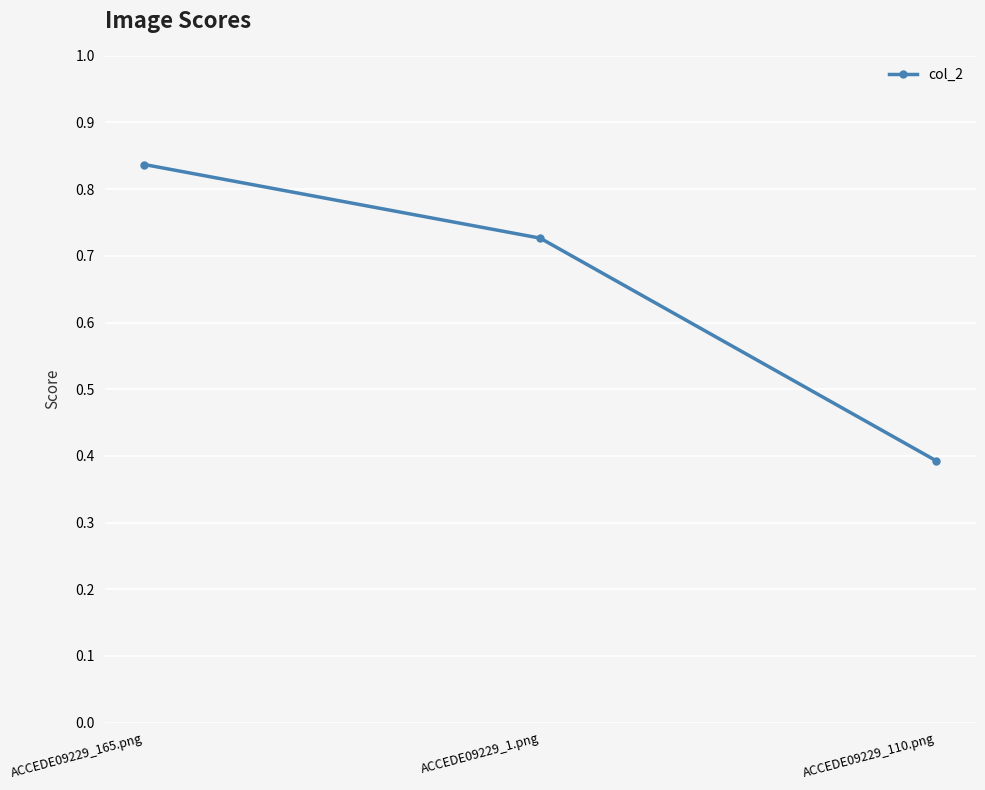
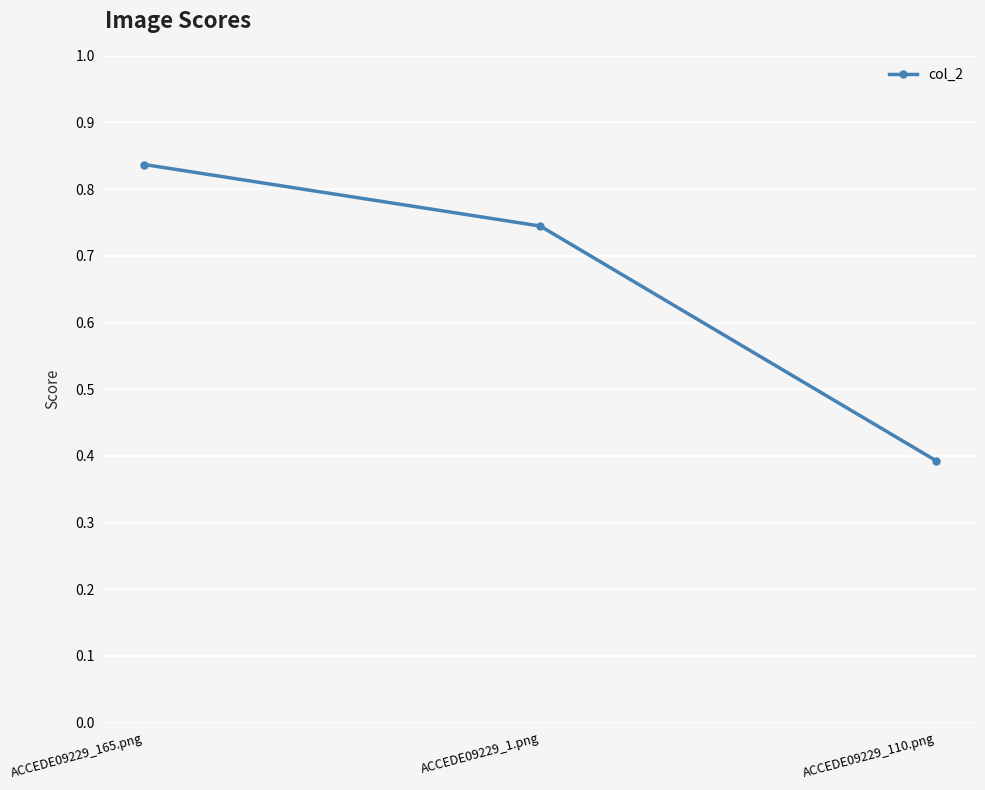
ACCEDE09229_1.png: 0.73 -> 0.74
